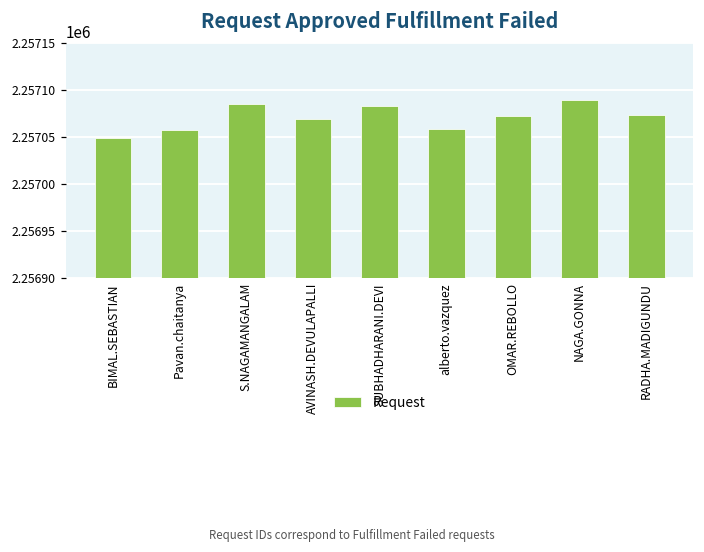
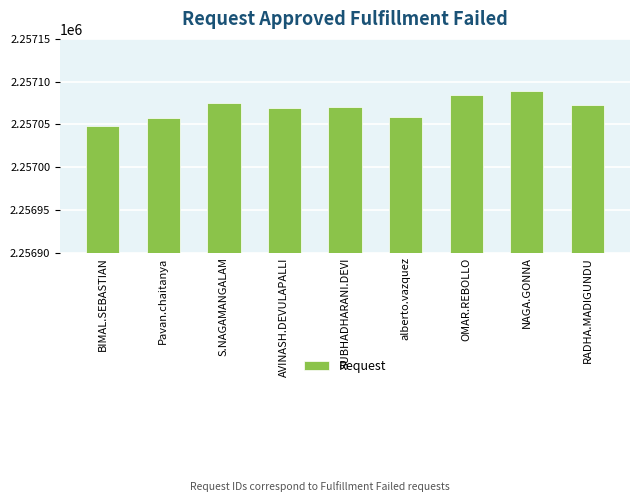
S.NAGAMANGALAM: 2257090 -> 2257080
SUBHADHARANI.DEVI: 2257080 -> 2257070
OMAR.REBOLLO: 2257070 -> 2257080
